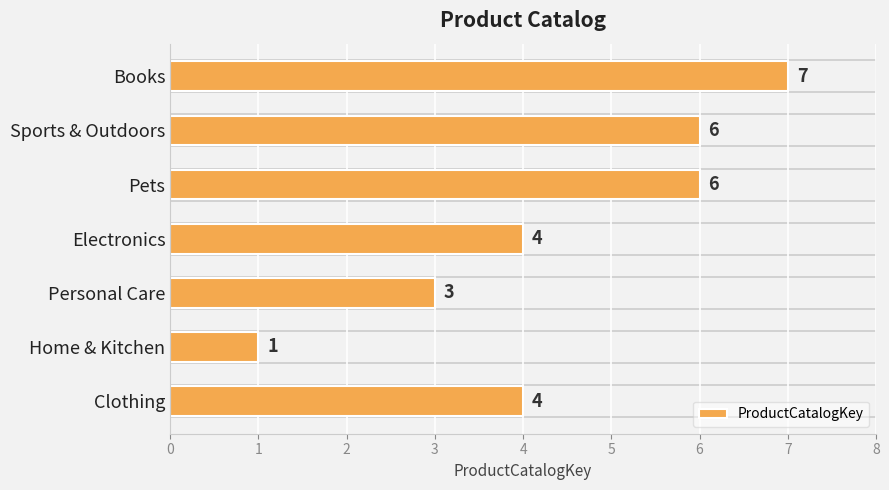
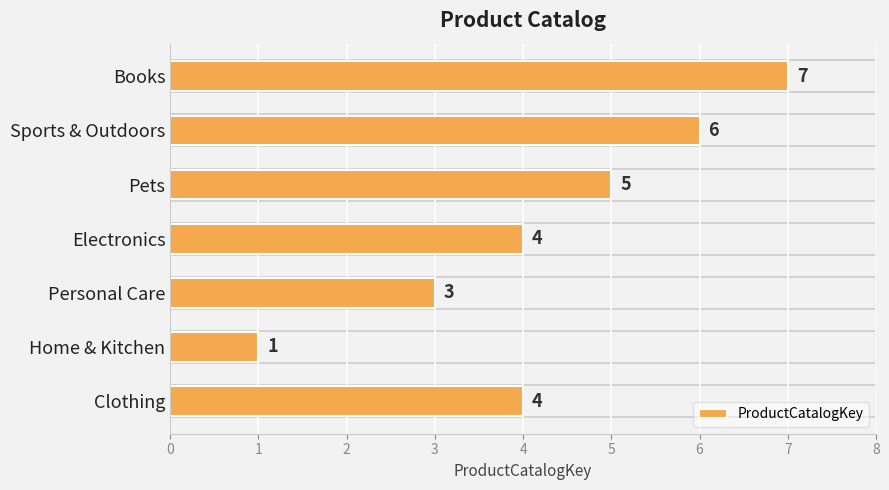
Pets: 6 -> 5
